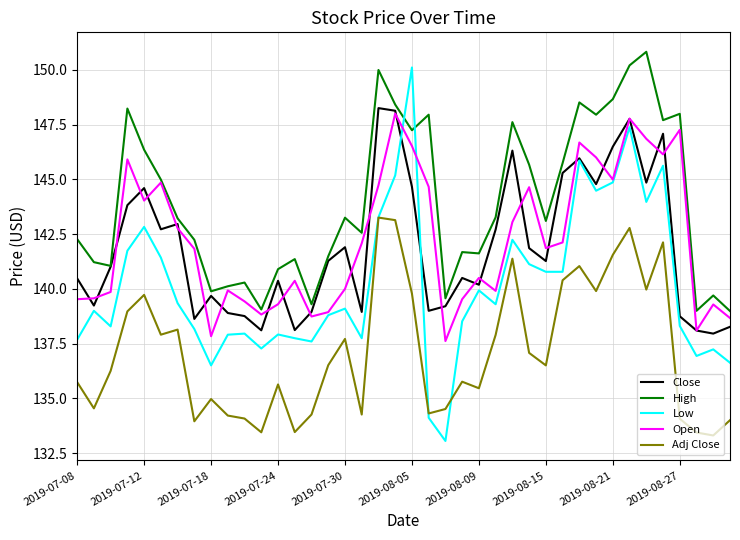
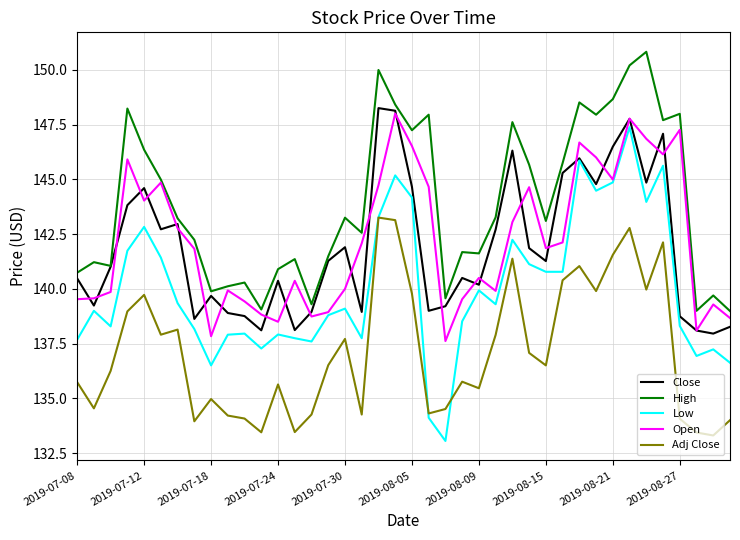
High, 2019-07-08: 142.3 -> 140.7
Open, 2019-07-24: 139.3 -> 138.5
Low, 2019-08-05: 150.1 -> 144.2
